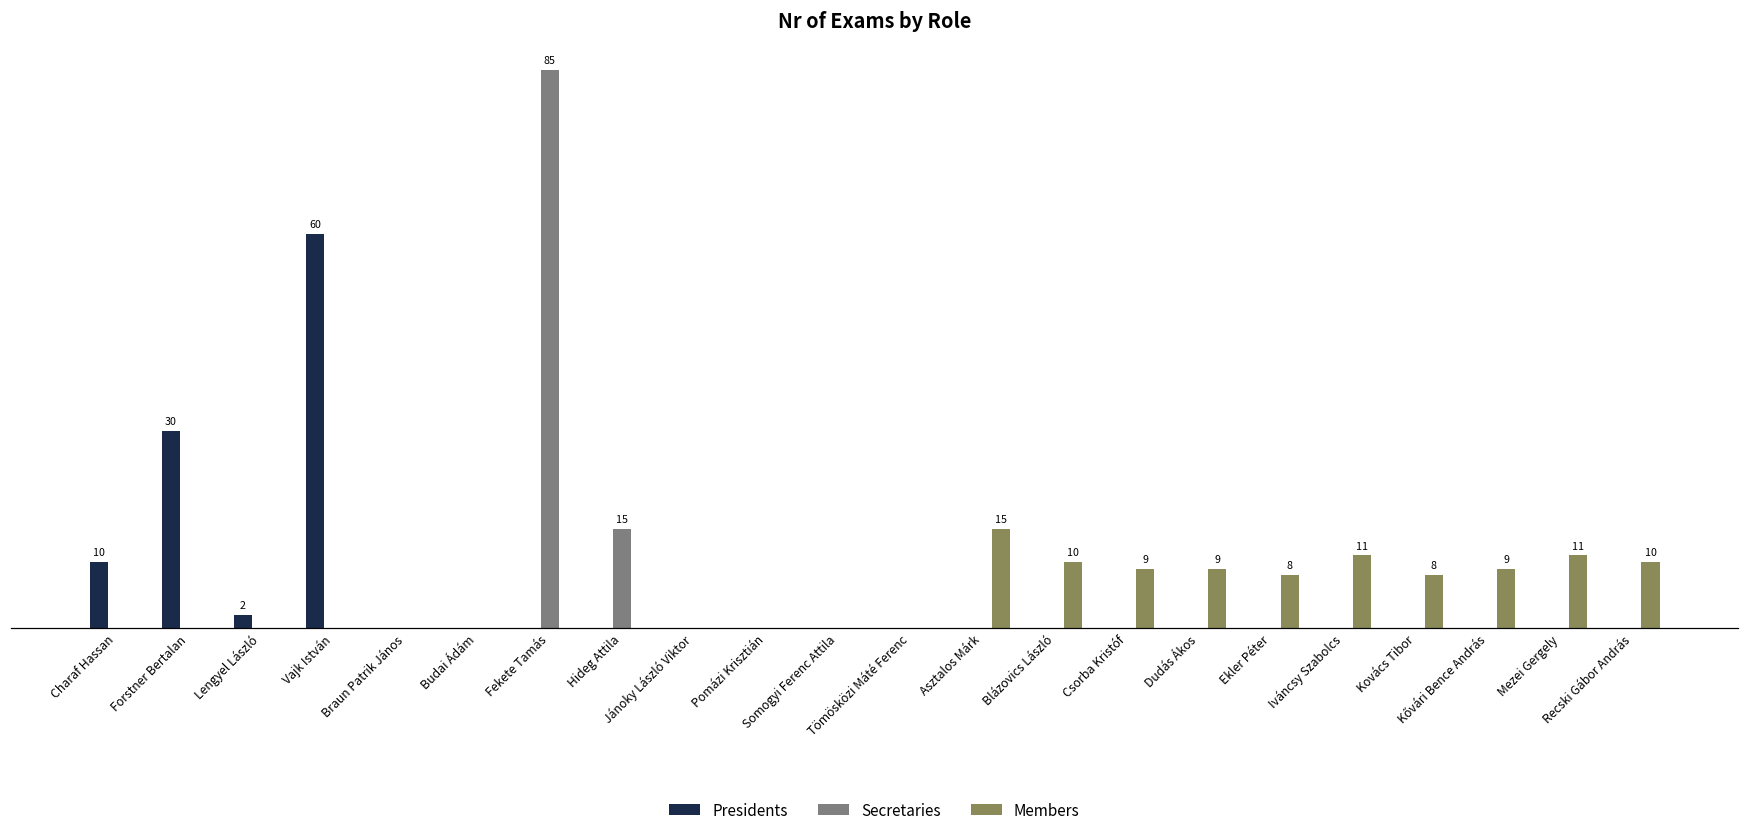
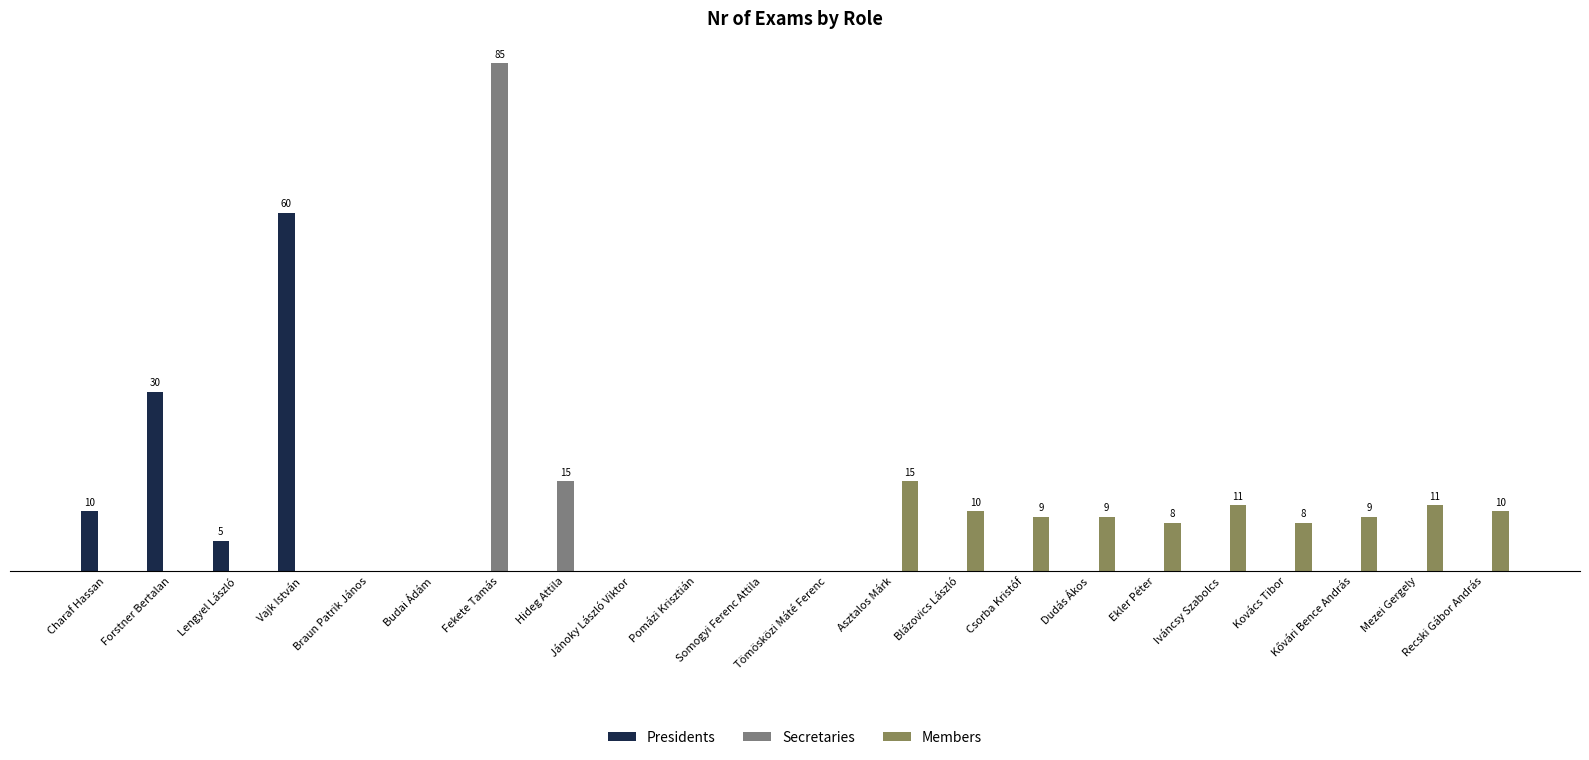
Presidents, Lengyel László: 2 -> 5
